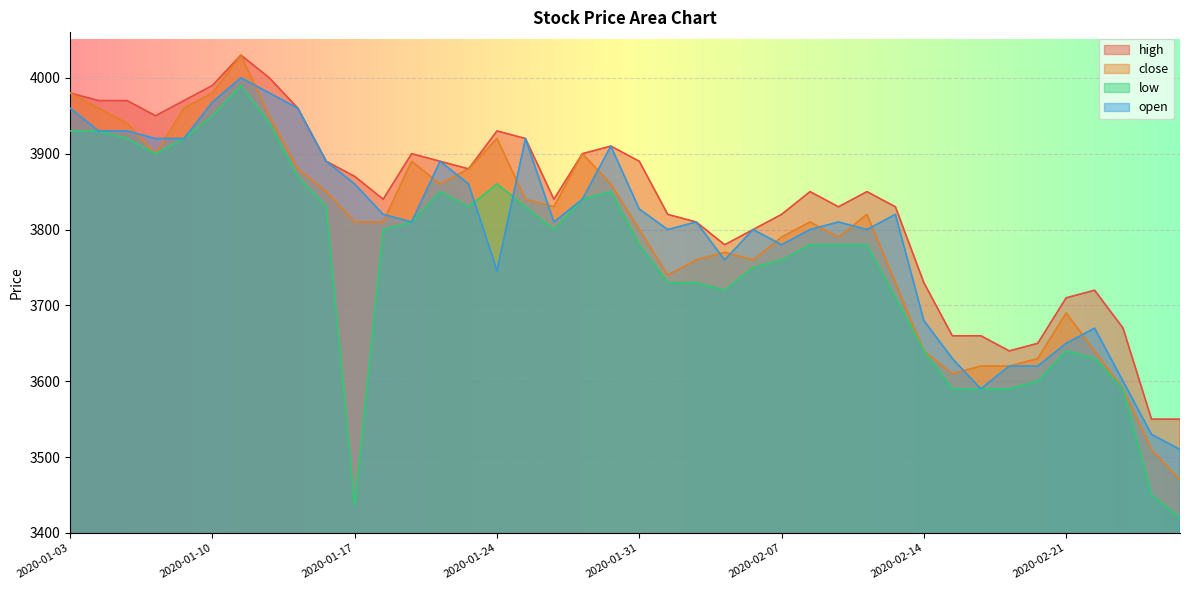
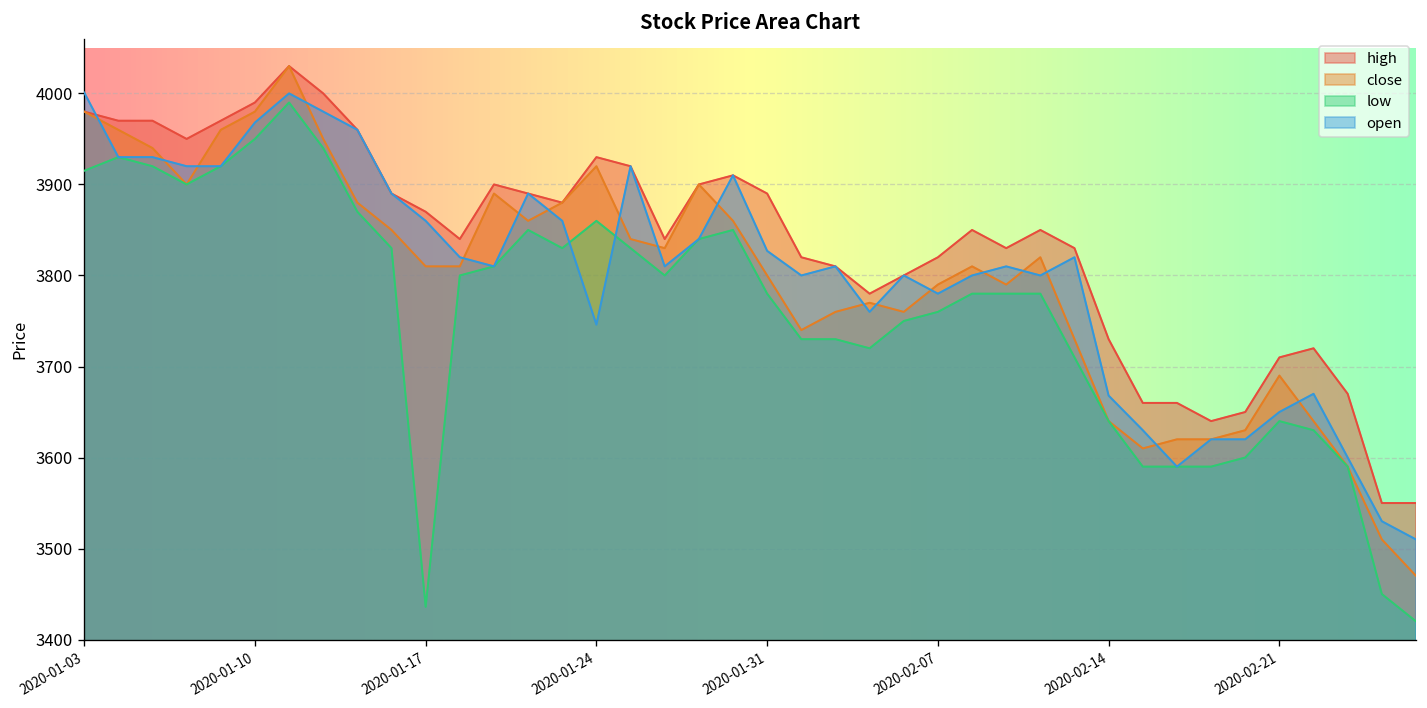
low, 2020-01-03: 3930 -> 3920
open, 2020-01-03: 3960 -> 4000
open, 2020-02-14: 3680 -> 3670
